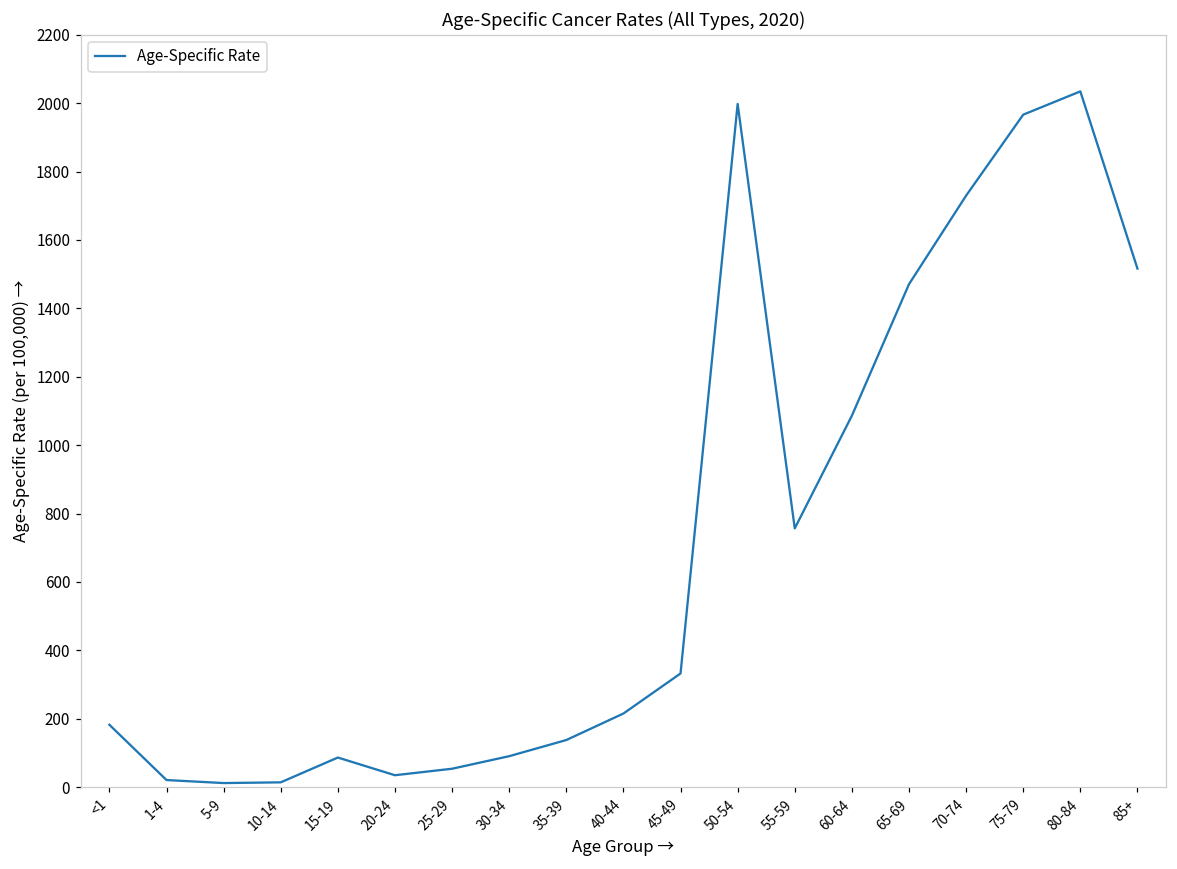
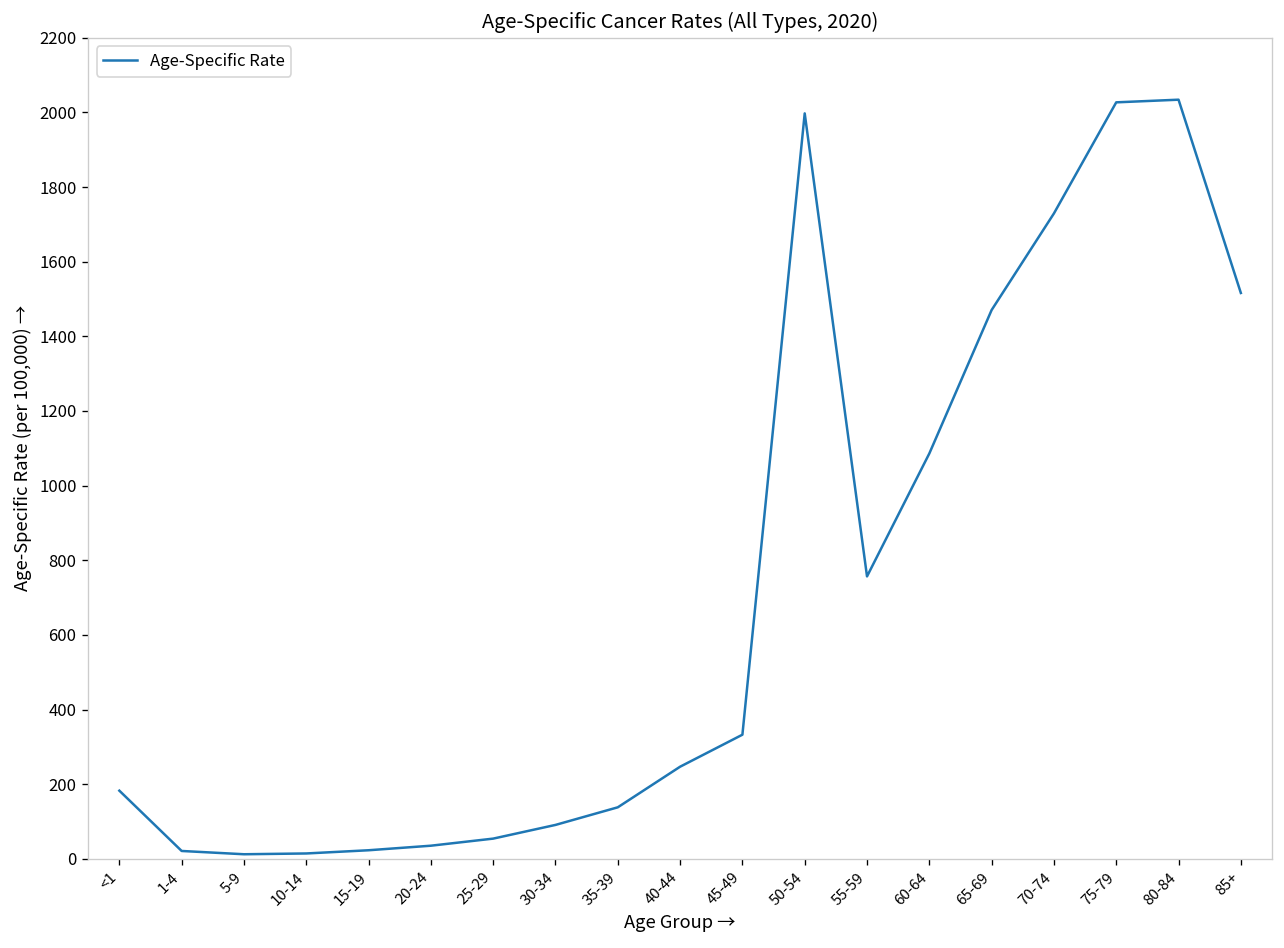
15-19: 90 -> 20
40-44: 220 -> 250
75-79: 1970 -> 2030
